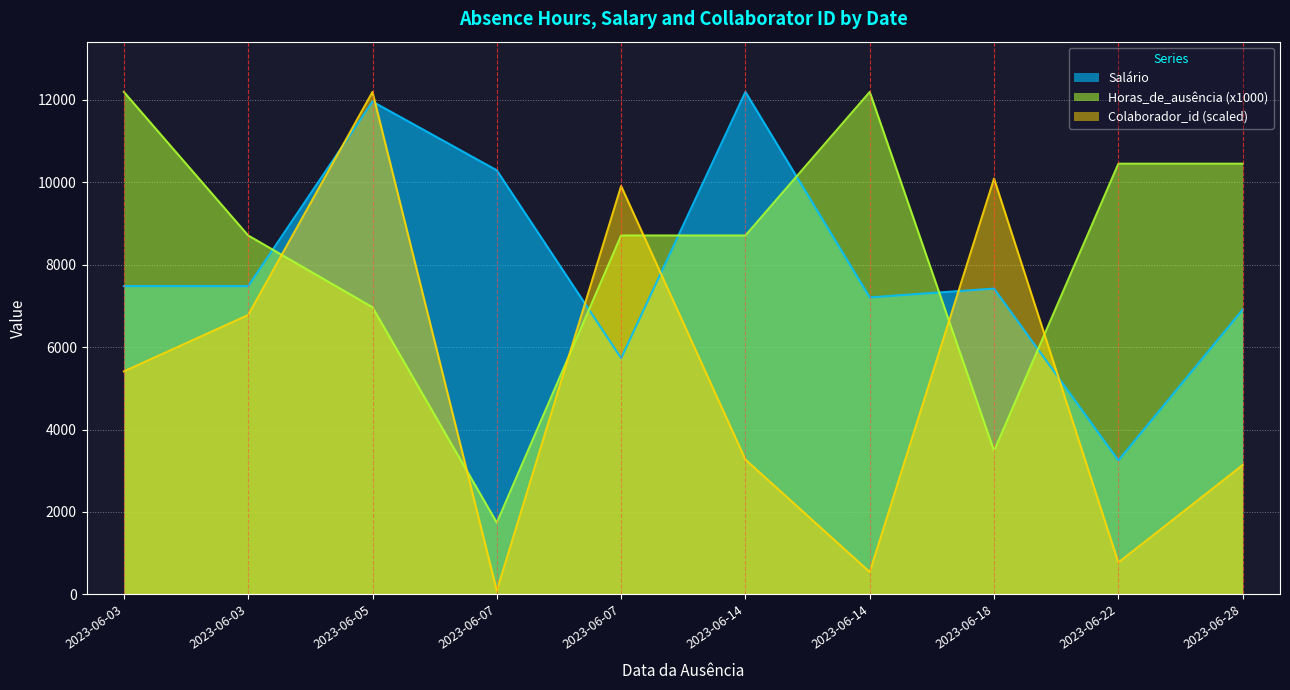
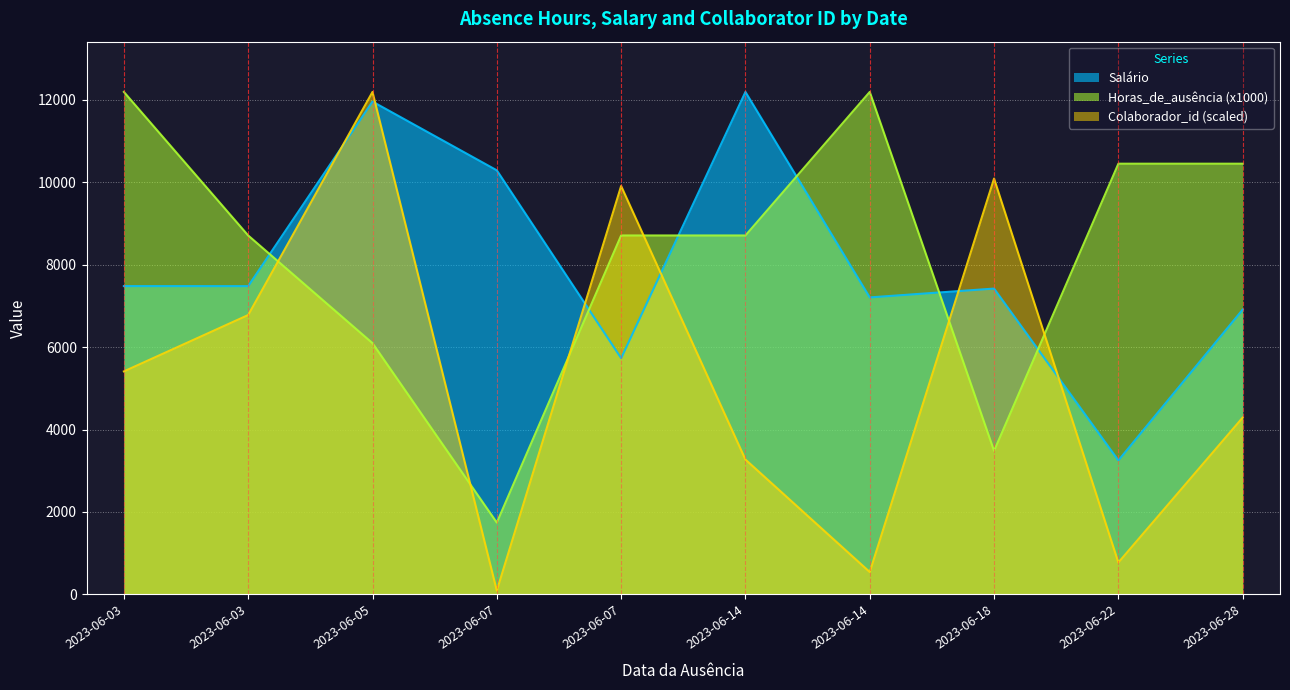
Horas_de_ausência (x1000), 2023-06-05: 7000 -> 6100
Colaborador_id (scaled), 2023-06-28: 3100 -> 4300
